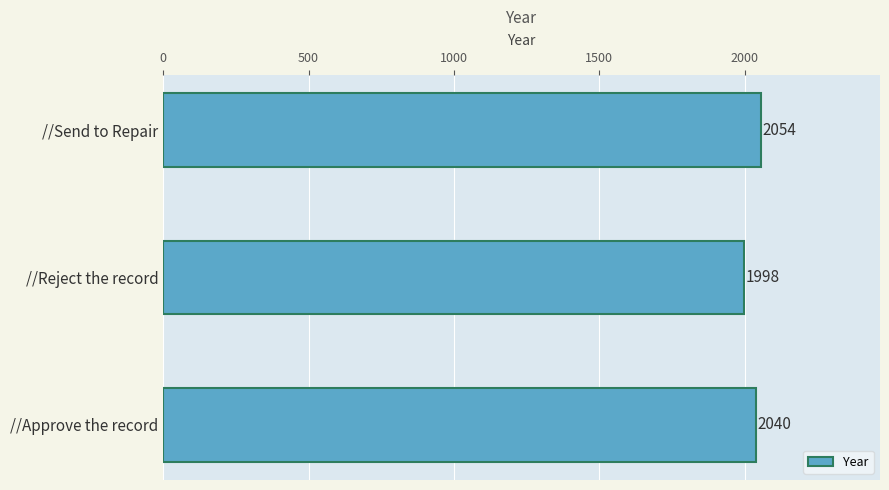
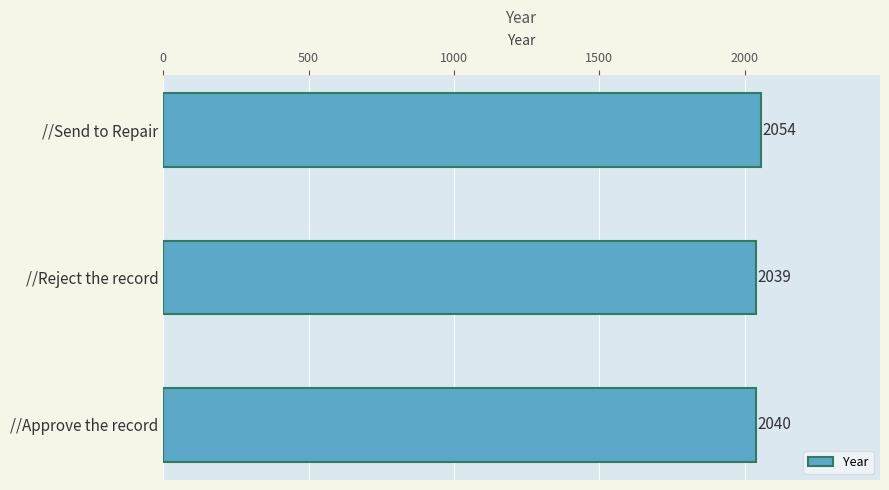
//Reject the record: 1998 -> 2039
